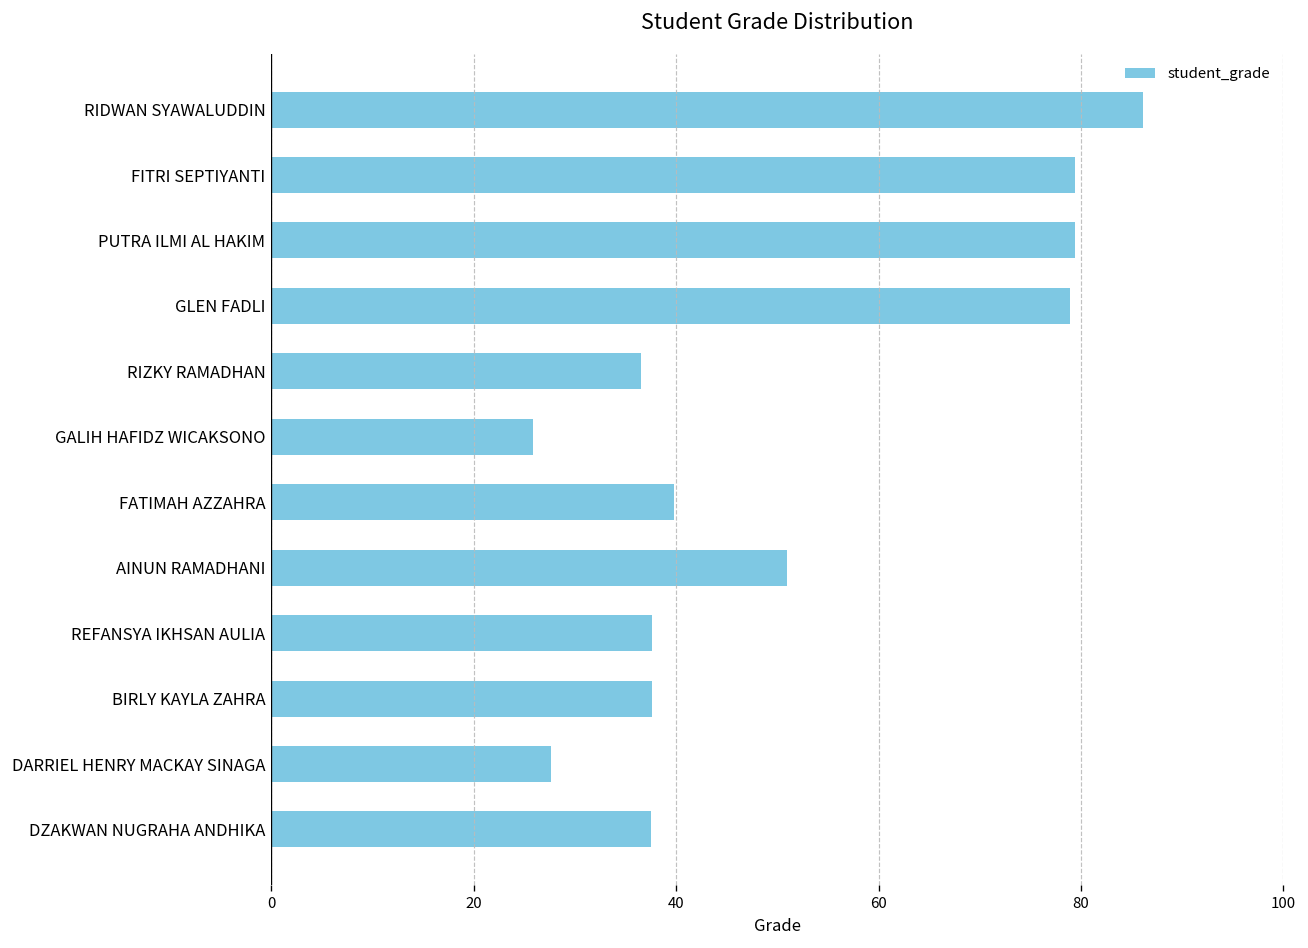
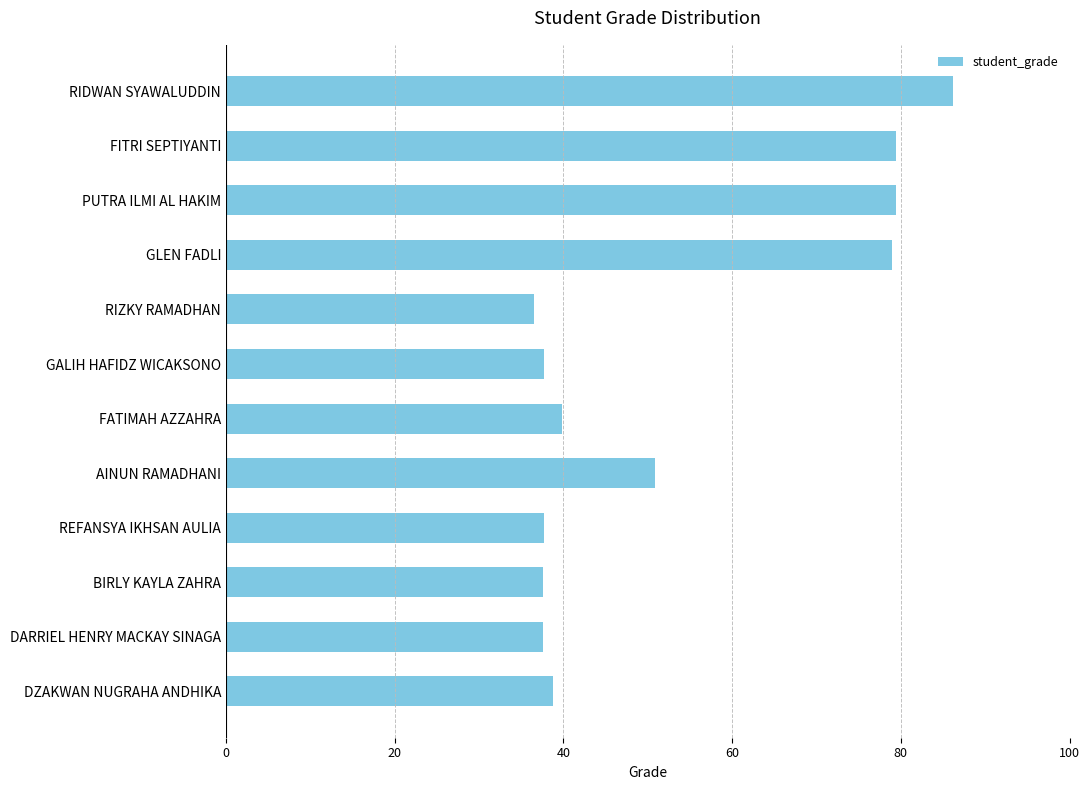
GALIH HAFIDZ WICAKSONO: 26 -> 38
DARRIEL HENRY MACKAY SINAGA: 28 -> 38
DZAKWAN NUGRAHA ANDHIKA: 38 -> 39
